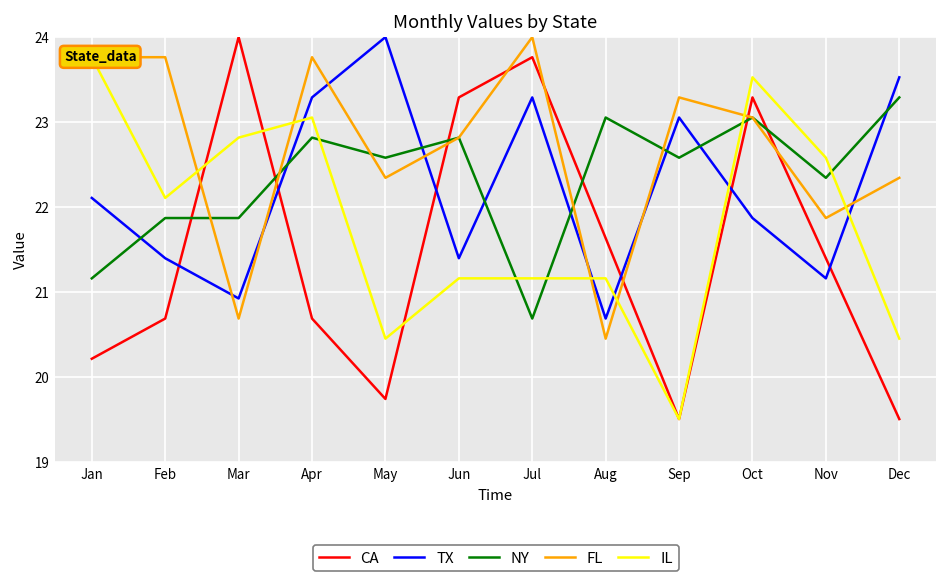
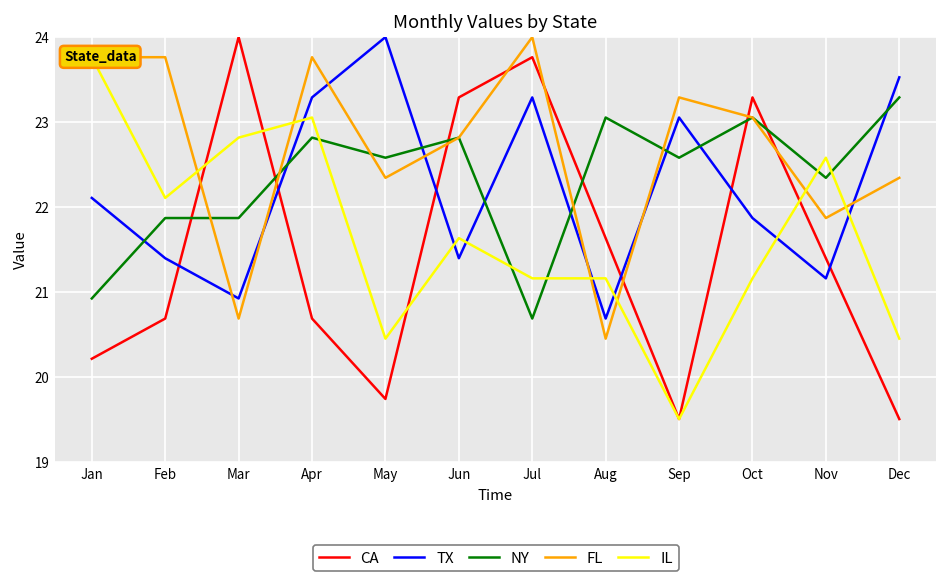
NY, Jan: 21.2 -> 20.9
IL, Jun: 21.2 -> 21.6
IL, Oct: 23.5 -> 21.2
